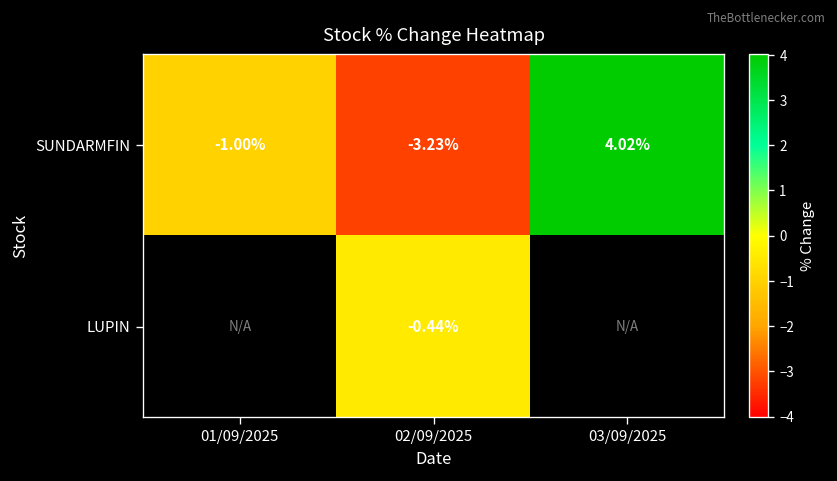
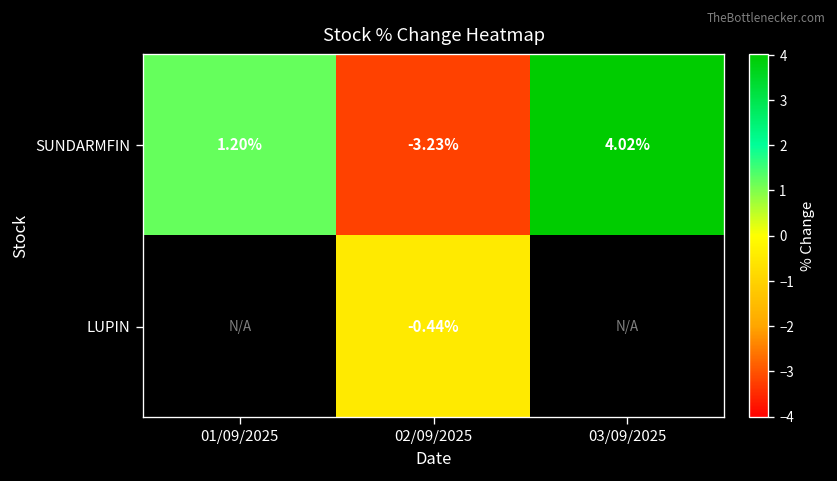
SUNDARMFIN, 01/09/2025: -1.00% -> 1.20%
